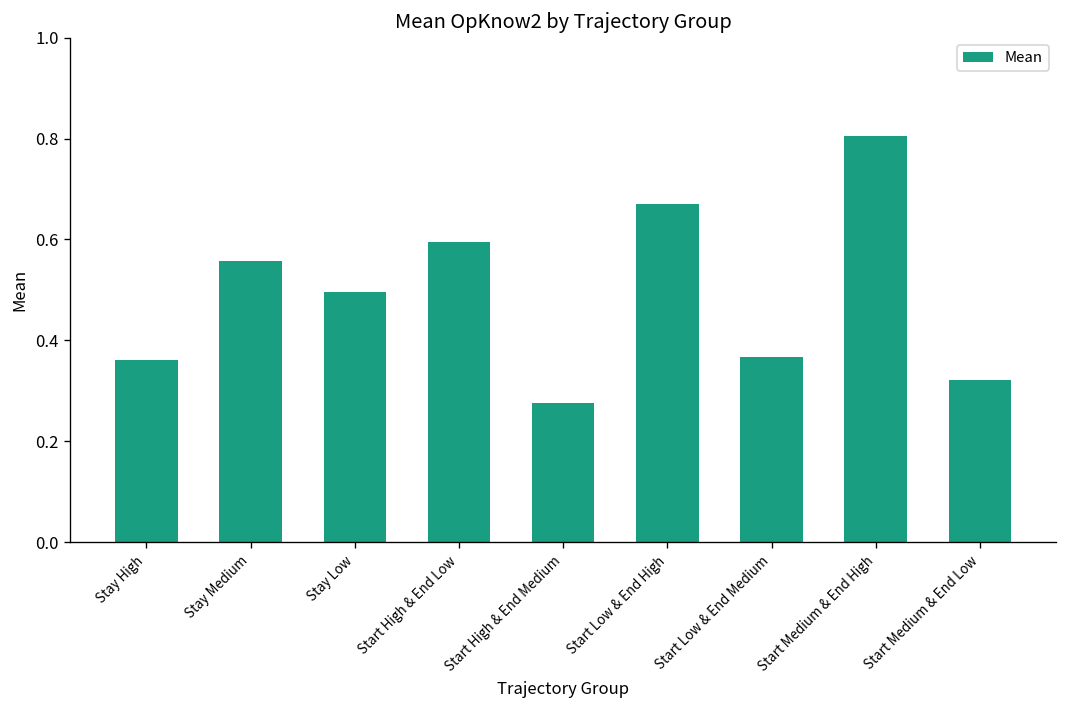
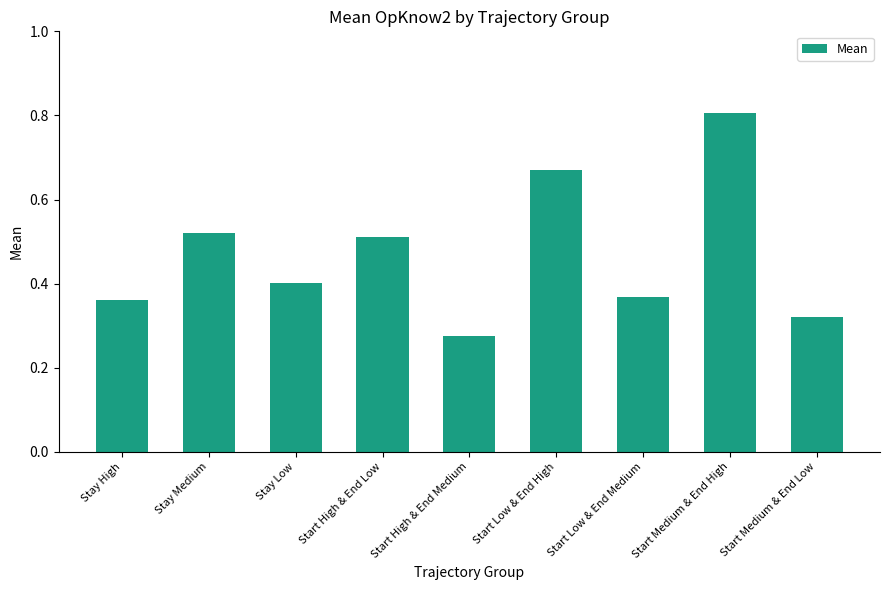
Stay Medium: 0.56 -> 0.52
Stay Low: 0.50 -> 0.40
Start High & End Low: 0.60 -> 0.51
